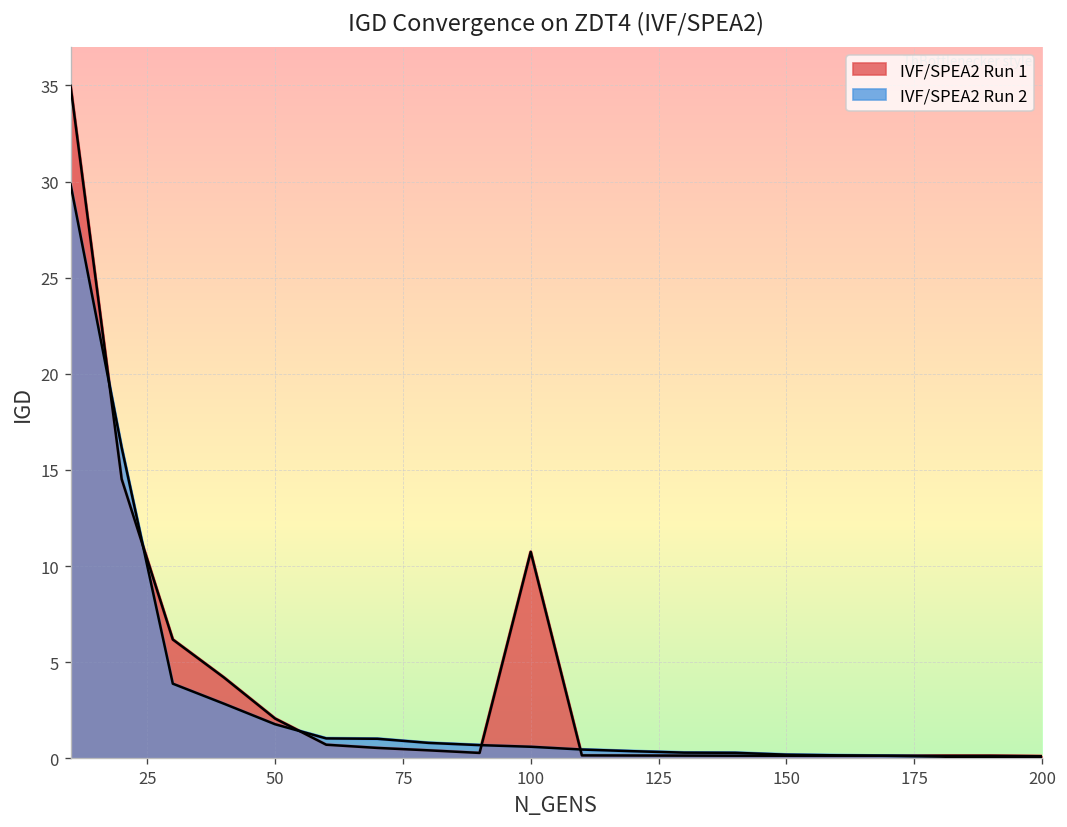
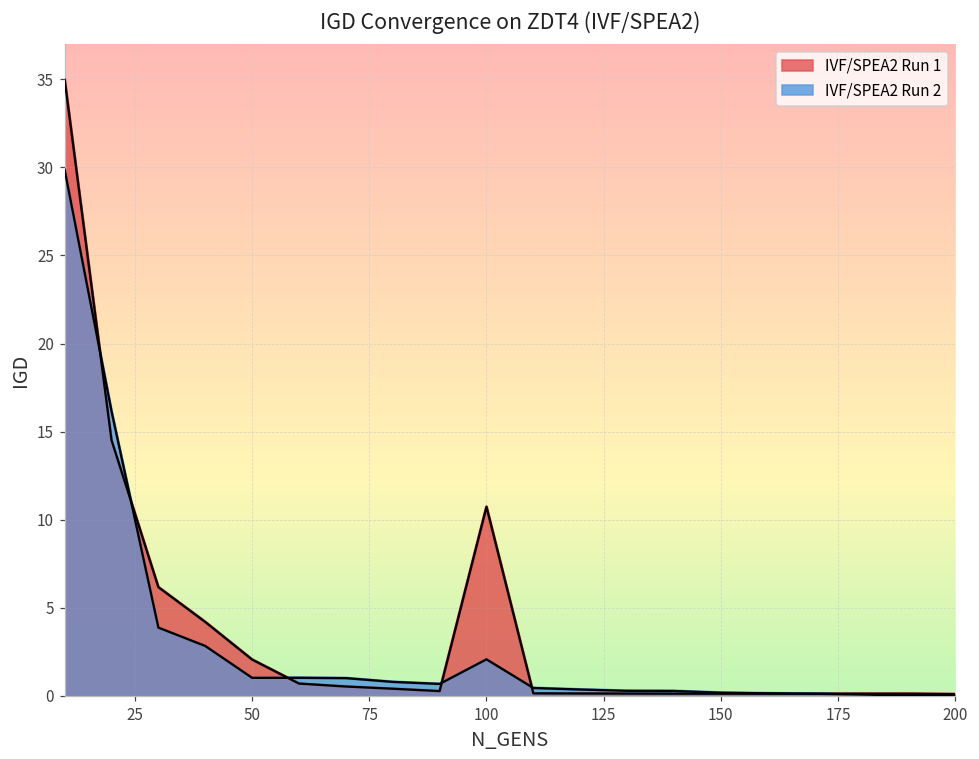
IVF/SPEA2 Run 2, 50: 1.8 -> 1.0
IVF/SPEA2 Run 2, 100: 0.6 -> 2.1
